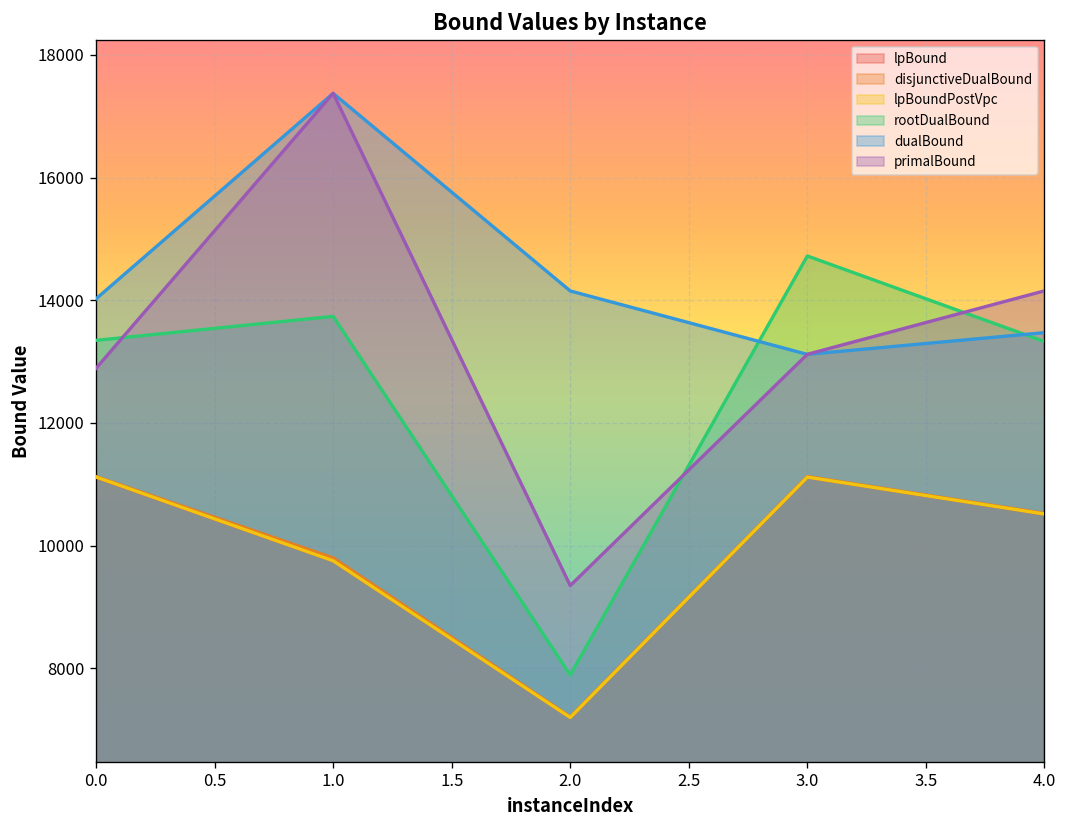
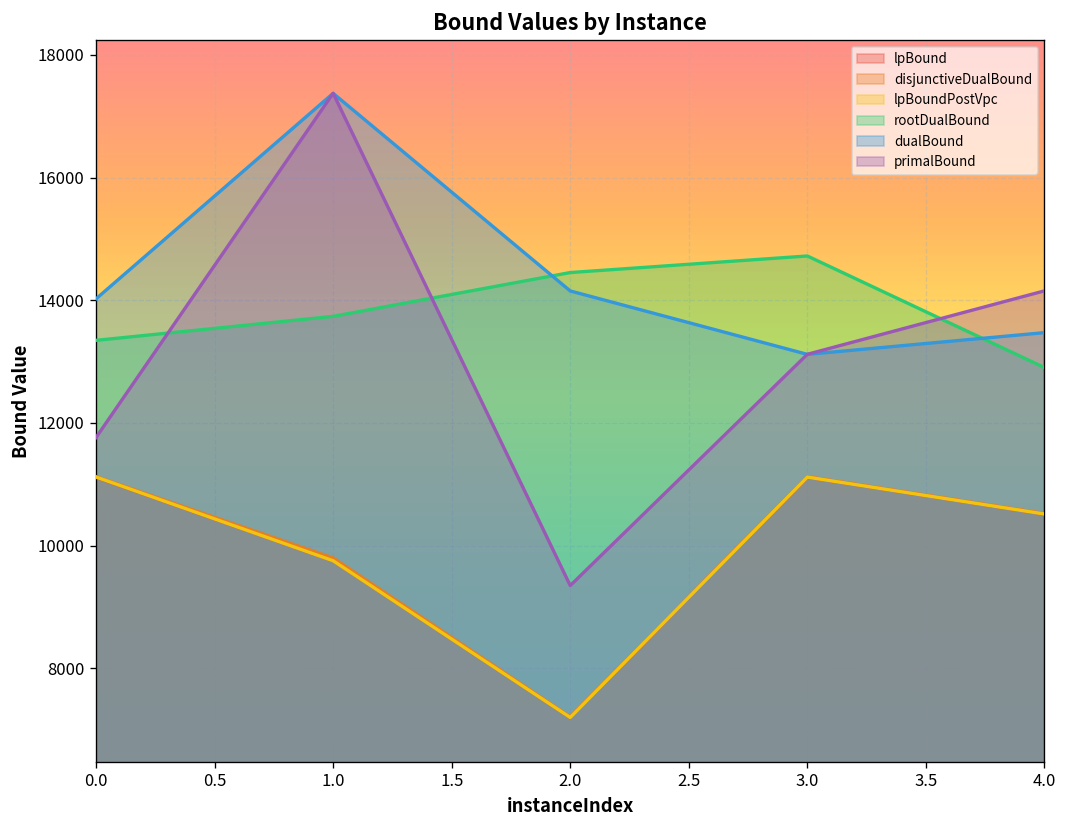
primalBound, 0.0: 12900 -> 11800
rootDualBound, 2.0: 7900 -> 14500
rootDualBound, 4.0: 13300 -> 12900
